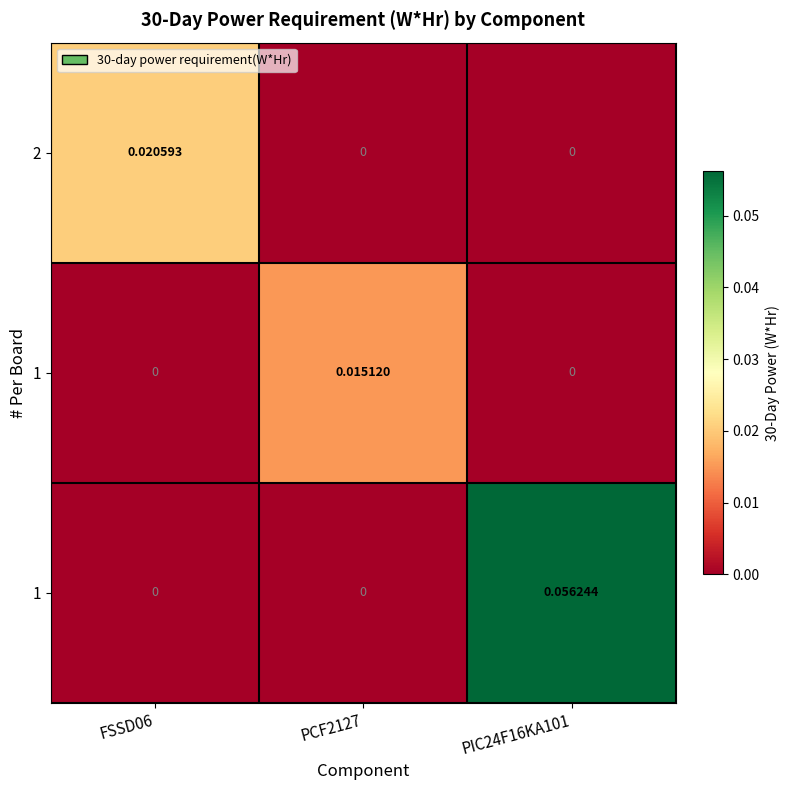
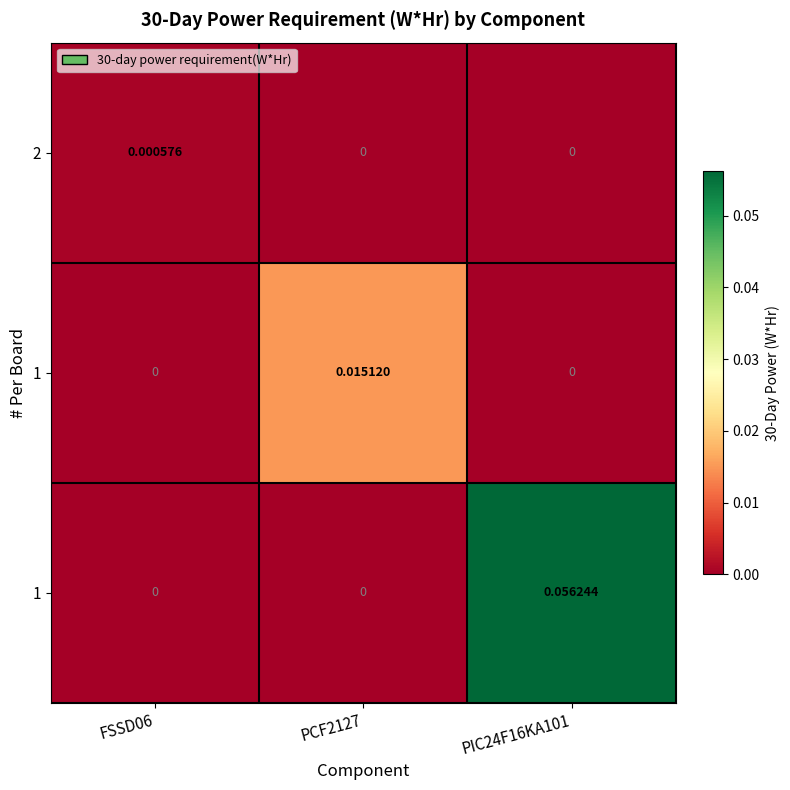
2, FSSD06: 0.020593 -> 0.000576
